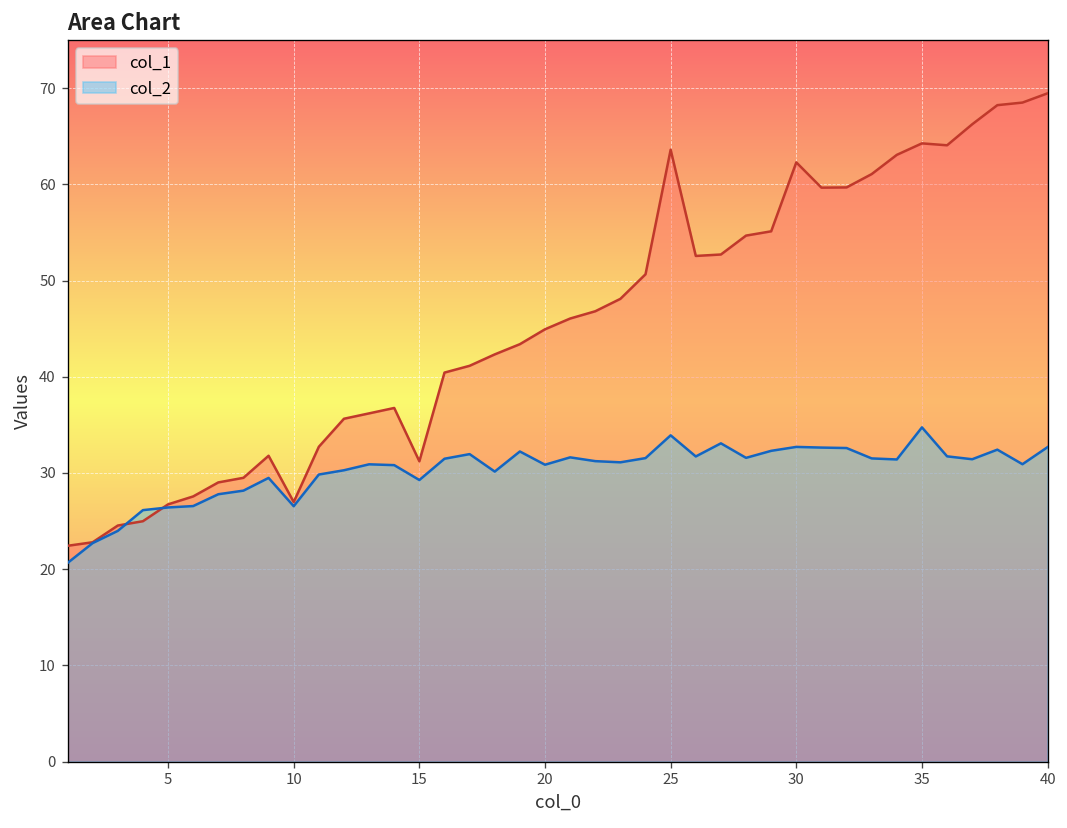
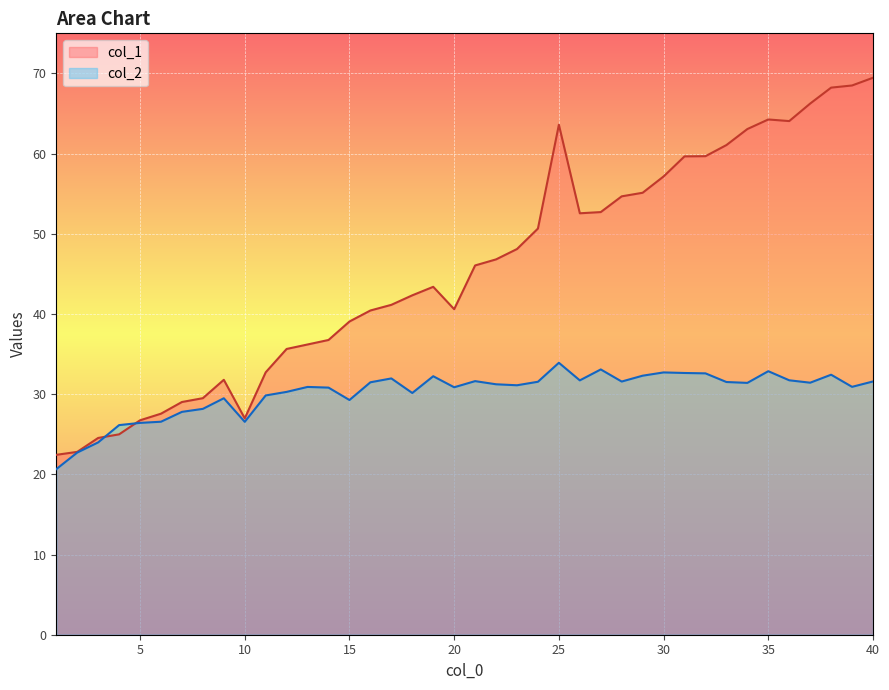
col_1, 15: 31 -> 39
col_1, 20: 45 -> 41
col_1, 30: 62 -> 57
col_2, 35: 35 -> 33
col_2, 40: 33 -> 32
